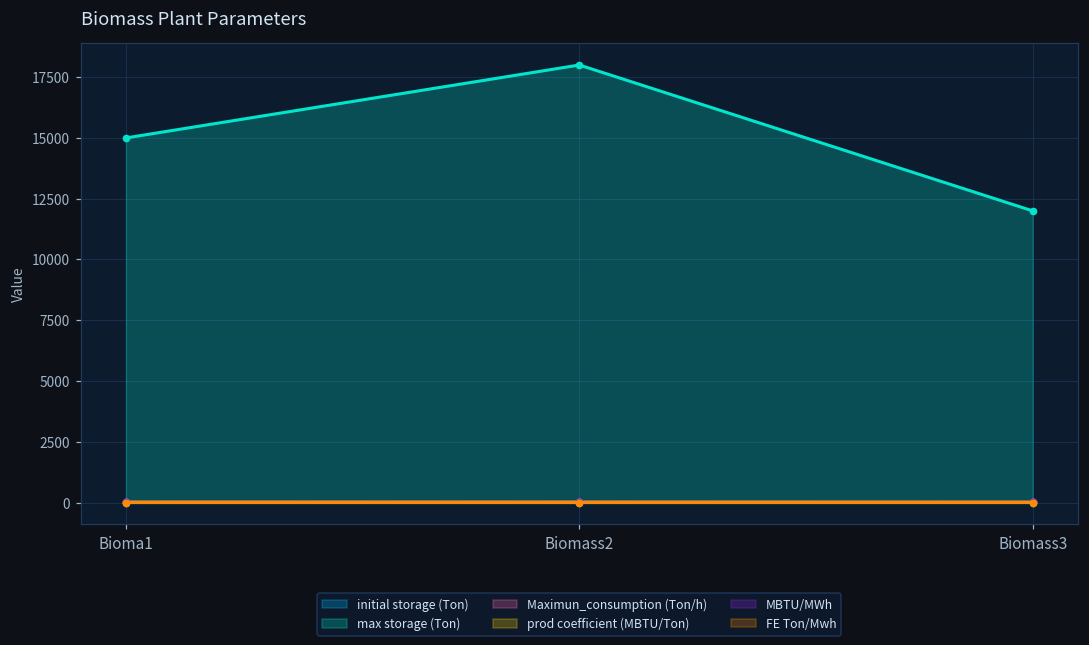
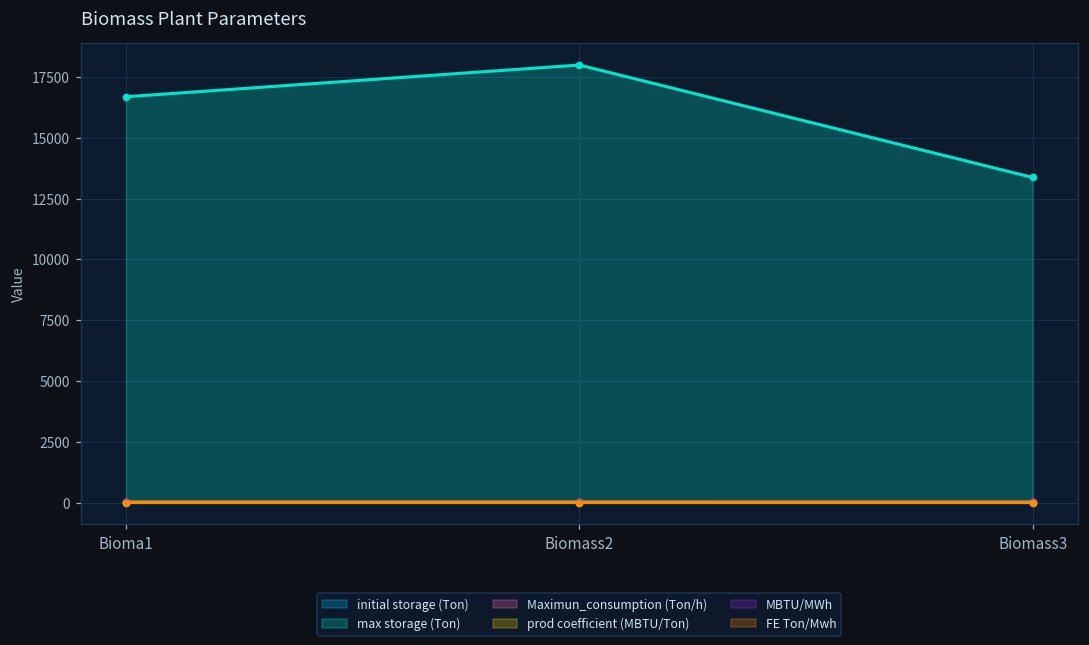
max storage (Ton), Bioma1: 15000 -> 16700
max storage (Ton), Biomass3: 12000 -> 13400
